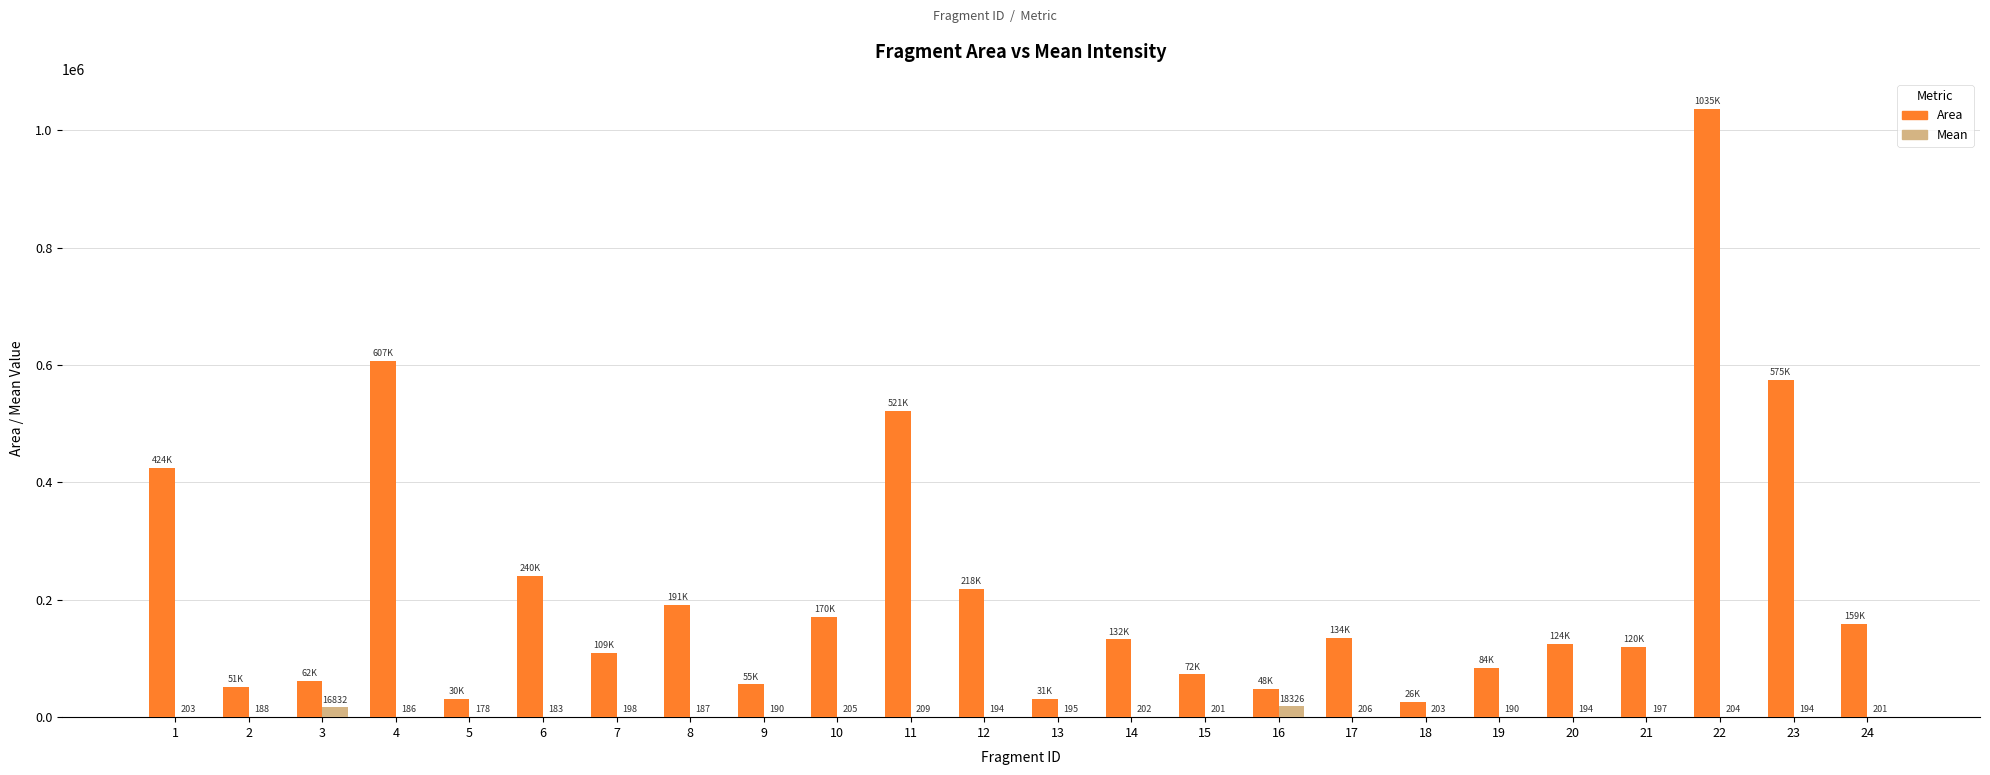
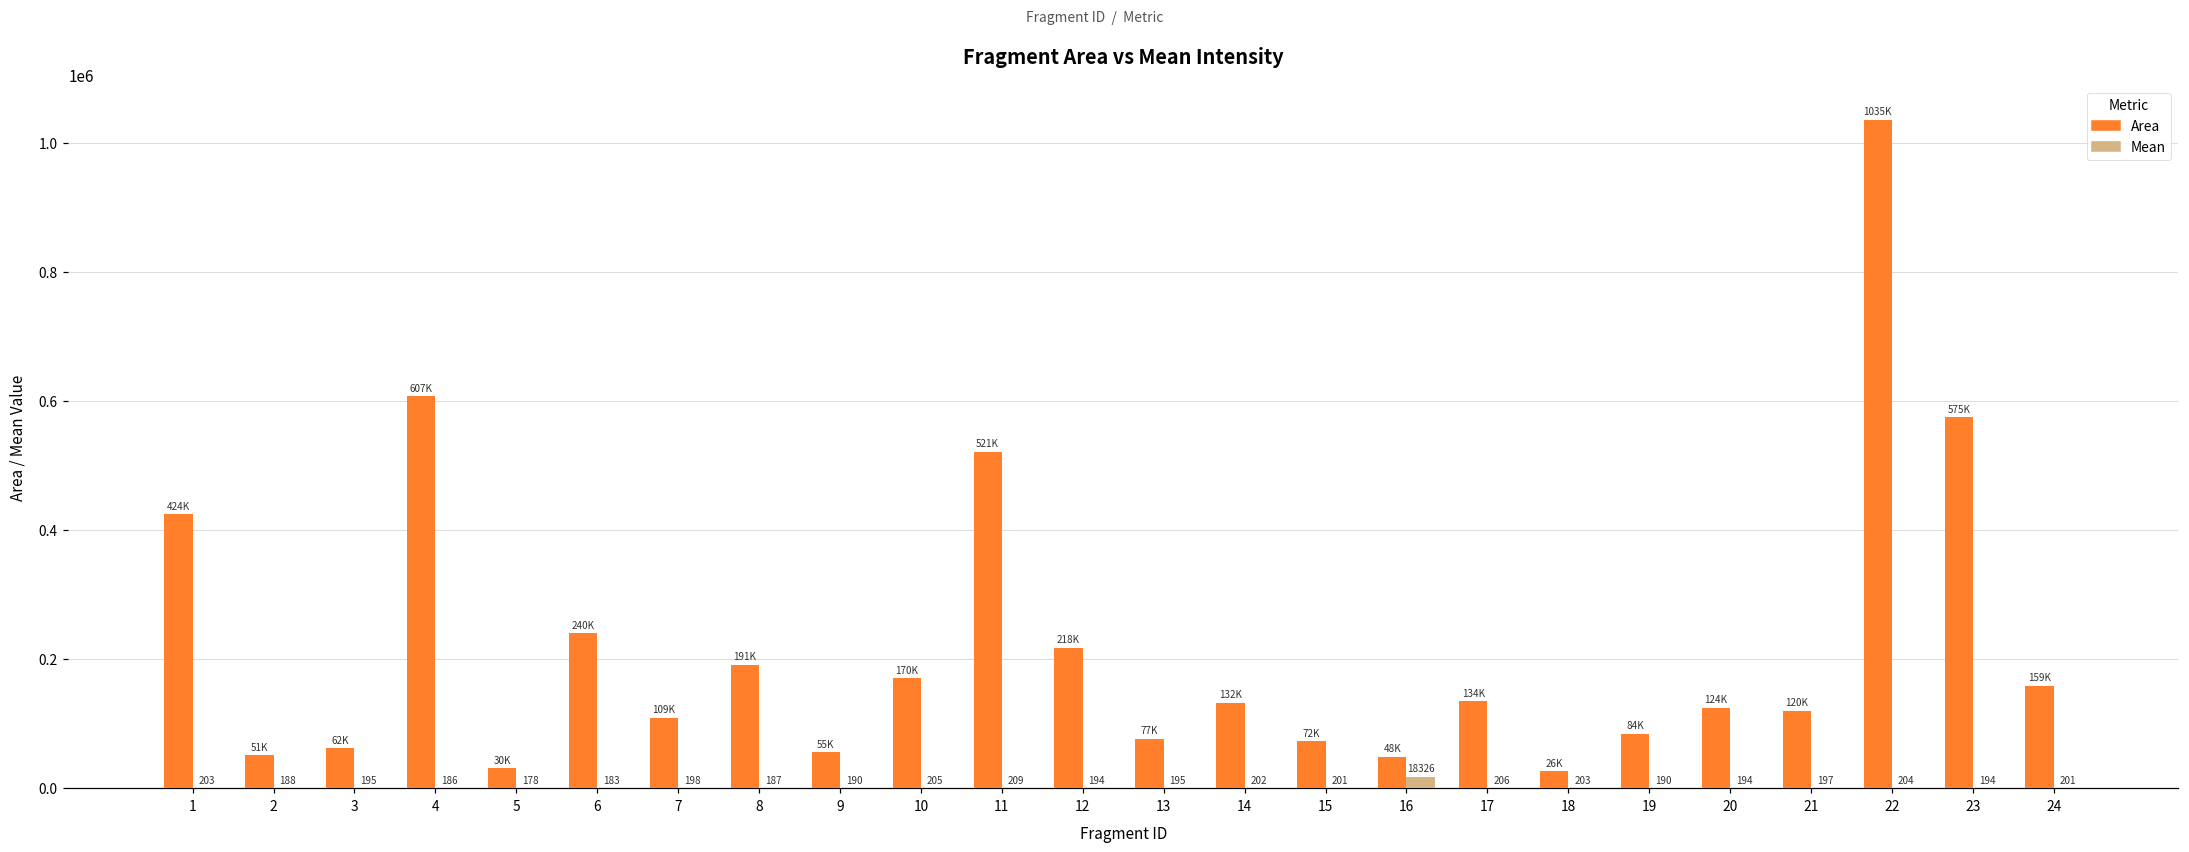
Mean, 3: 16832 -> 195
Area, 13: 31K -> 77K
